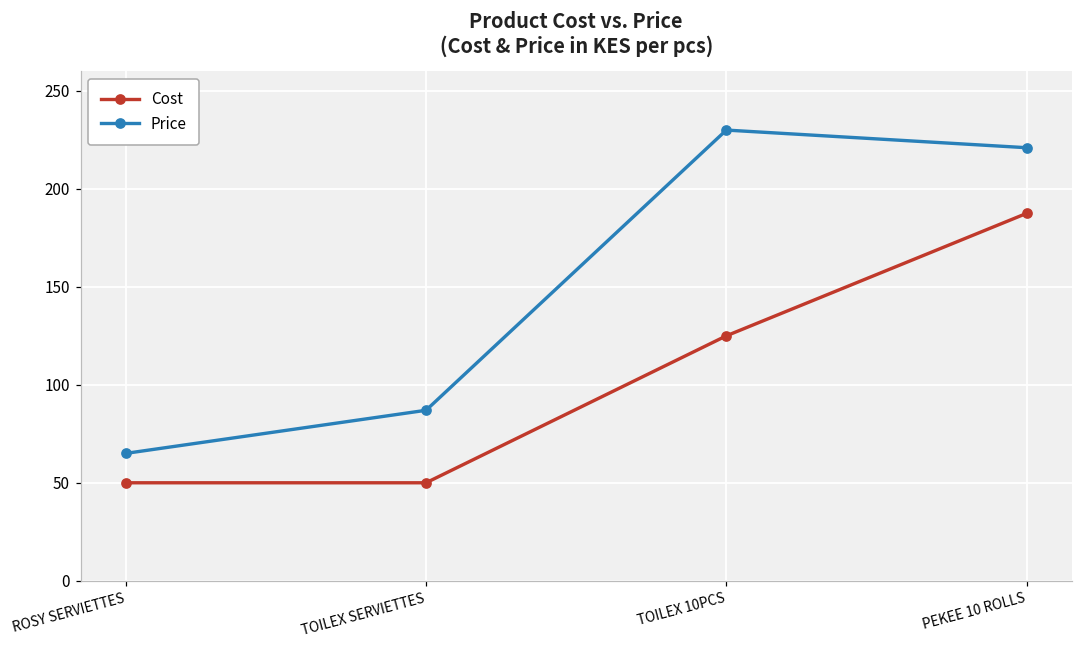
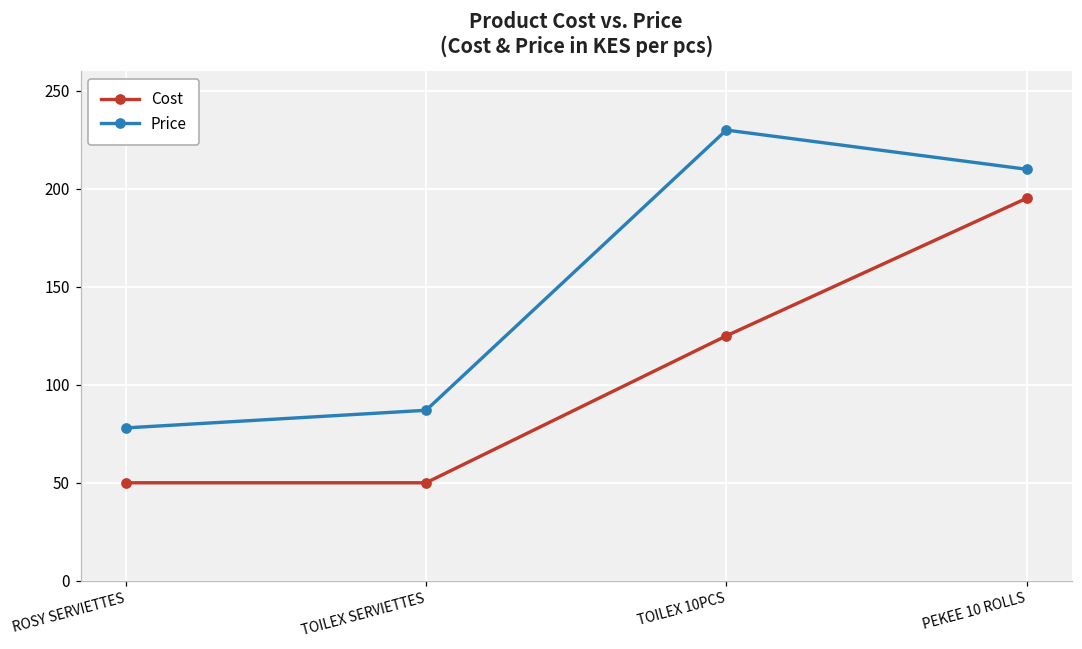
Price, ROSY SERVIETTES: 65 -> 78
Cost, PEKEE 10 ROLLS: 188 -> 195
Price, PEKEE 10 ROLLS: 221 -> 210
